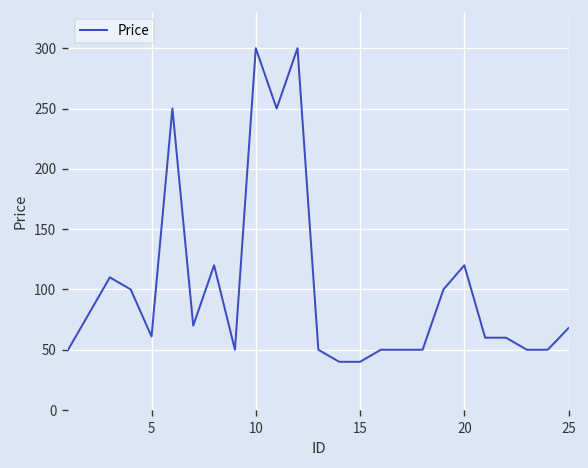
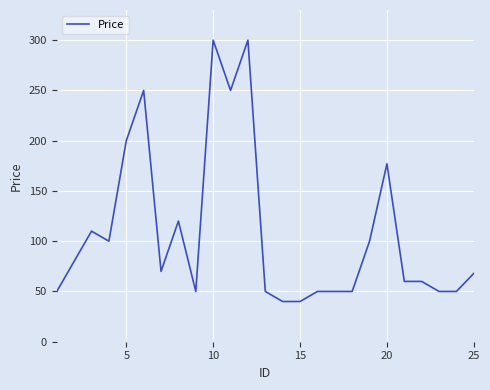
5: 61 -> 200
20: 120 -> 177
